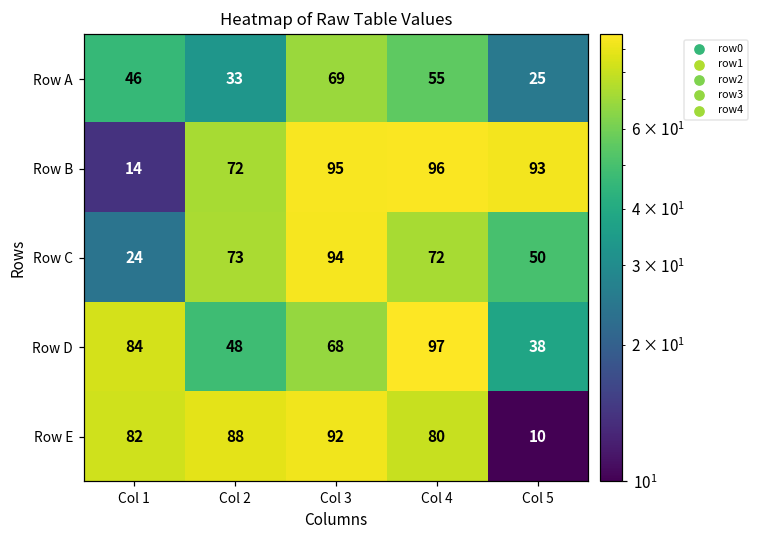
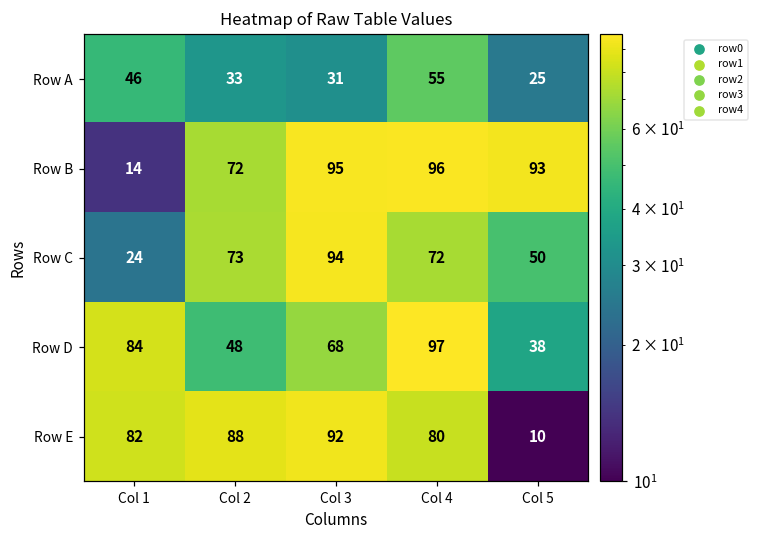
Row A, Col 3: 69 -> 31
